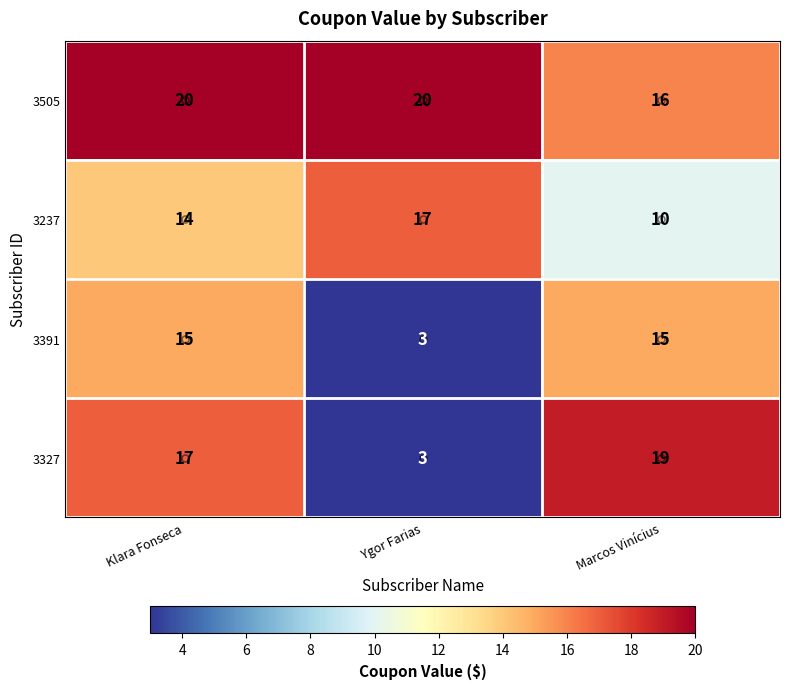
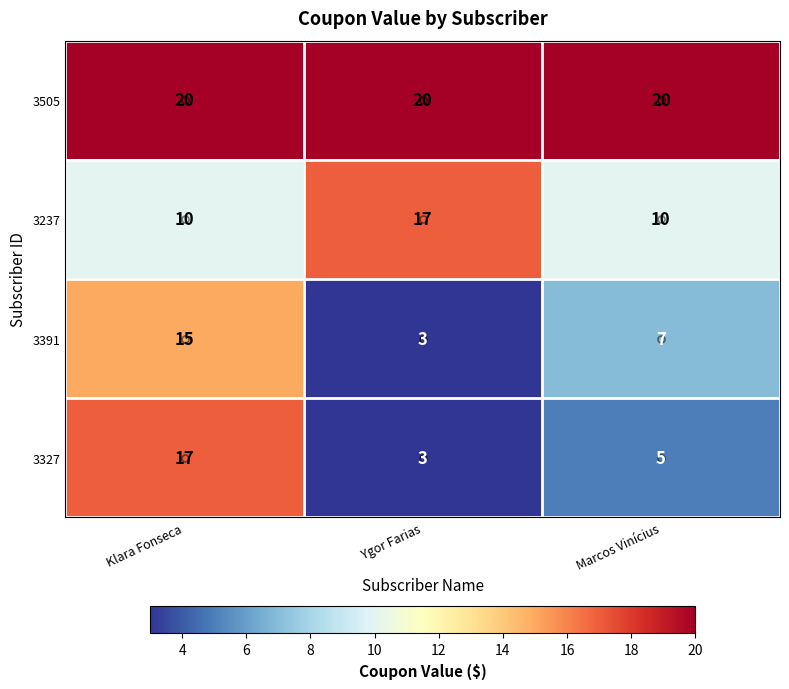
3505, Marcos Vinícius: 16 -> 20
3237, Klara Fonseca: 14 -> 10
3391, Marcos Vinícius: 15 -> 7
3327, Marcos Vinícius: 19 -> 5
